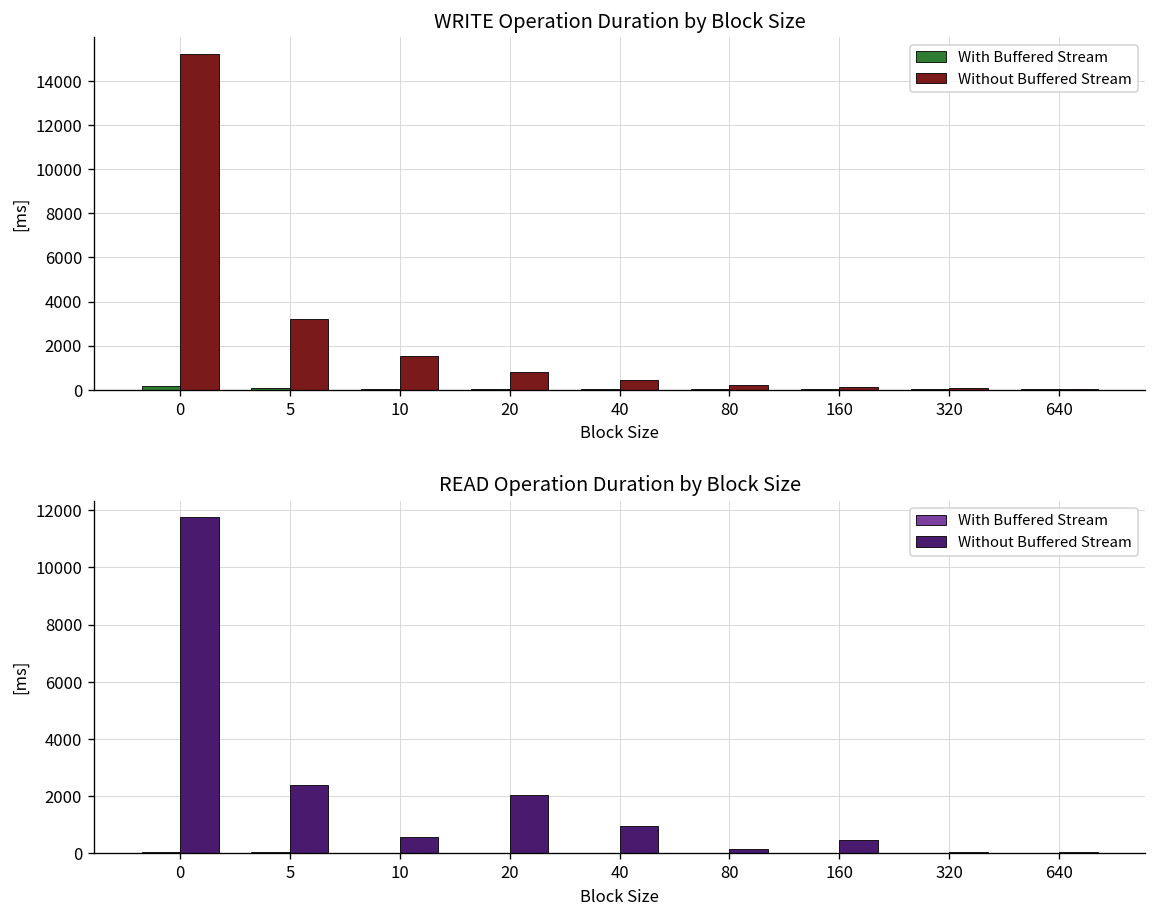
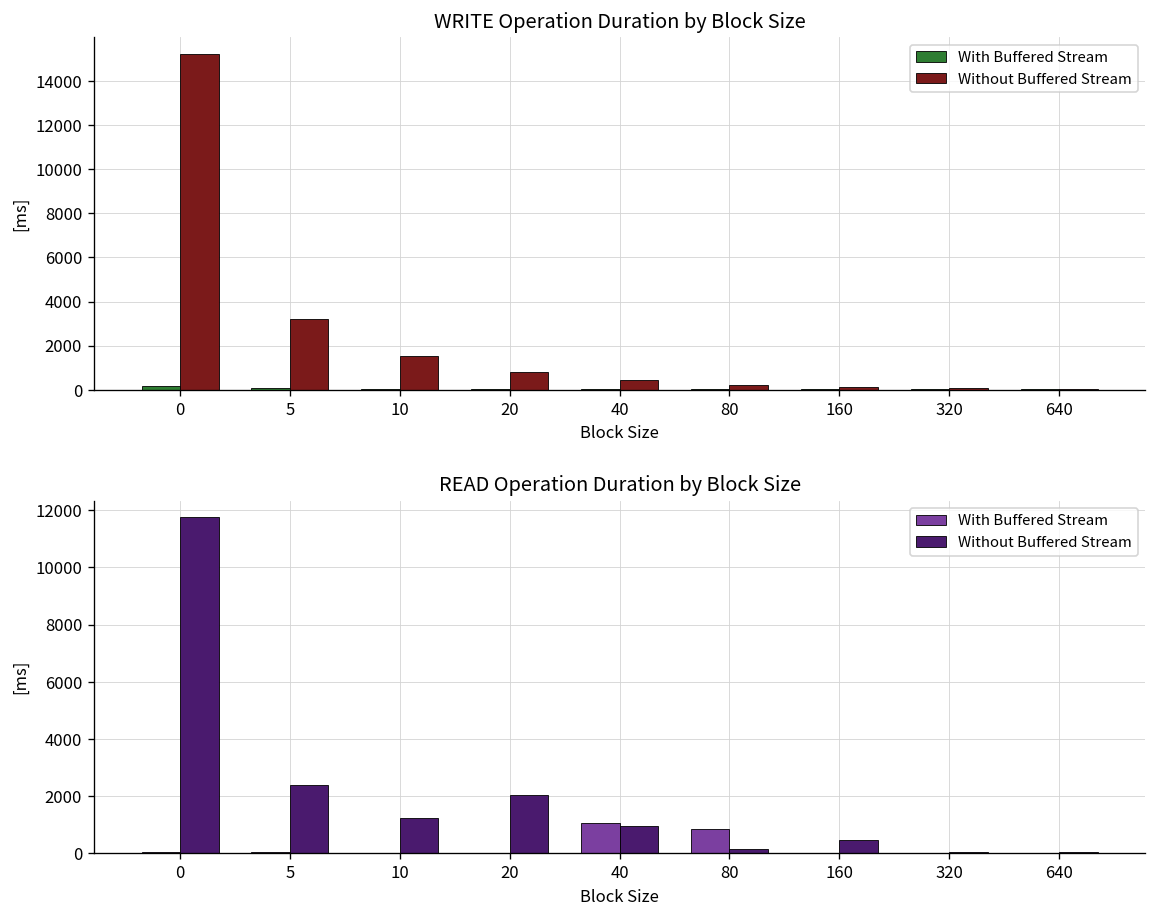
READ Operation Duration by Block Size, Without Buffered Stream, 10: 600 -> 1200
READ Operation Duration by Block Size, With Buffered Stream, 40: 0 -> 1000
READ Operation Duration by Block Size, With Buffered Stream, 80: 0 -> 800
